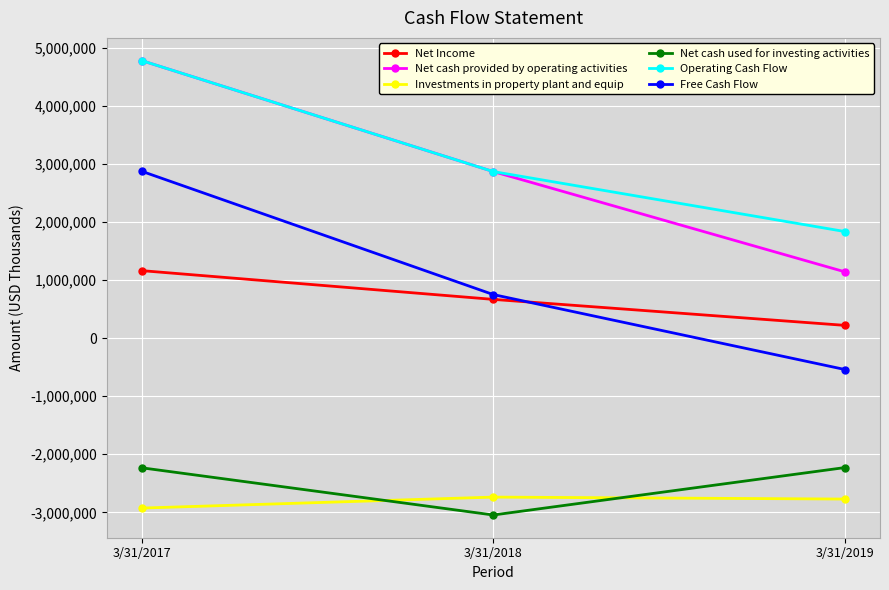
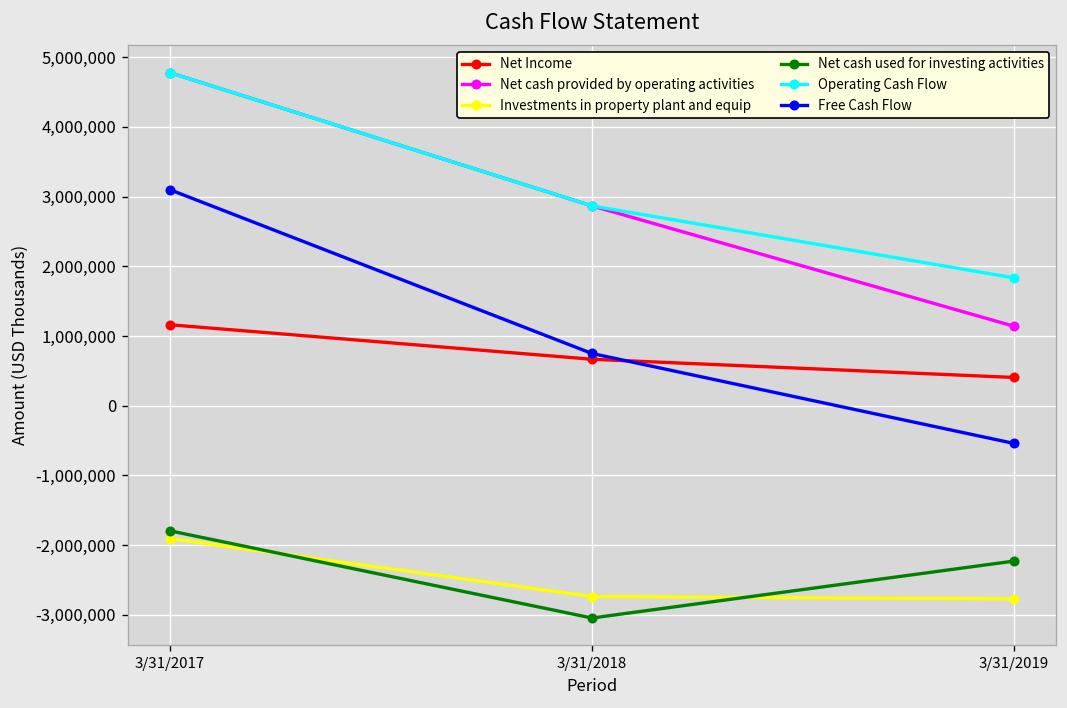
Investments in property plant and equip, 3/31/2017: -2,900,000 -> -1,900,000
Net cash used for investing activities, 3/31/2017: -2,200,000 -> -1,800,000
Free Cash Flow, 3/31/2017: 2,900,000 -> 3,100,000
Net Income, 3/31/2019: 200,000 -> 400,000
